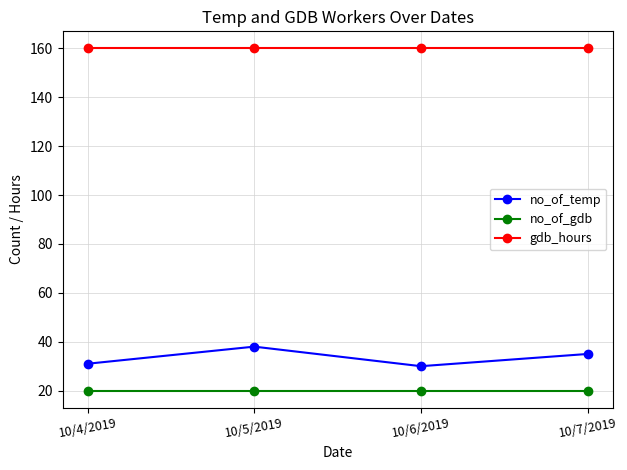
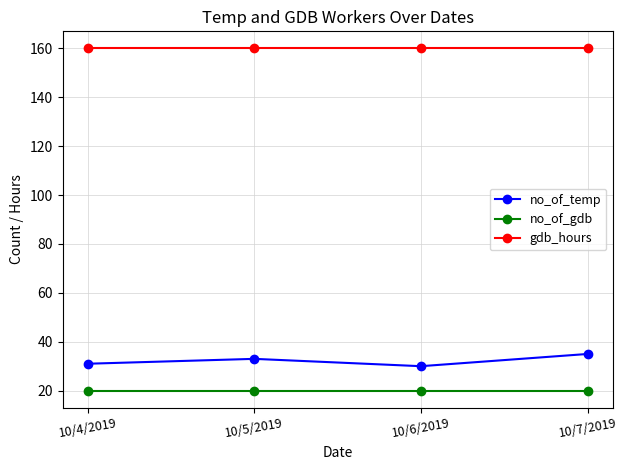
no_of_temp, 10/5/2019: 38 -> 33
